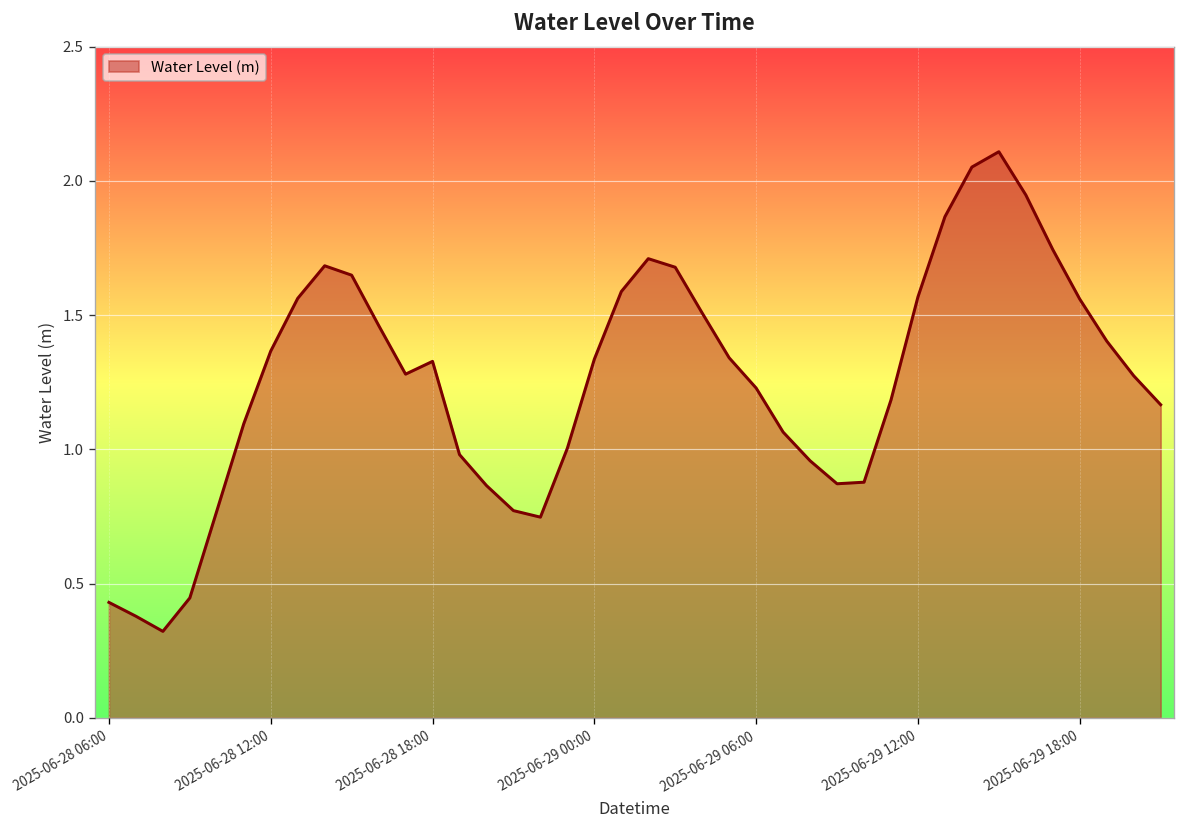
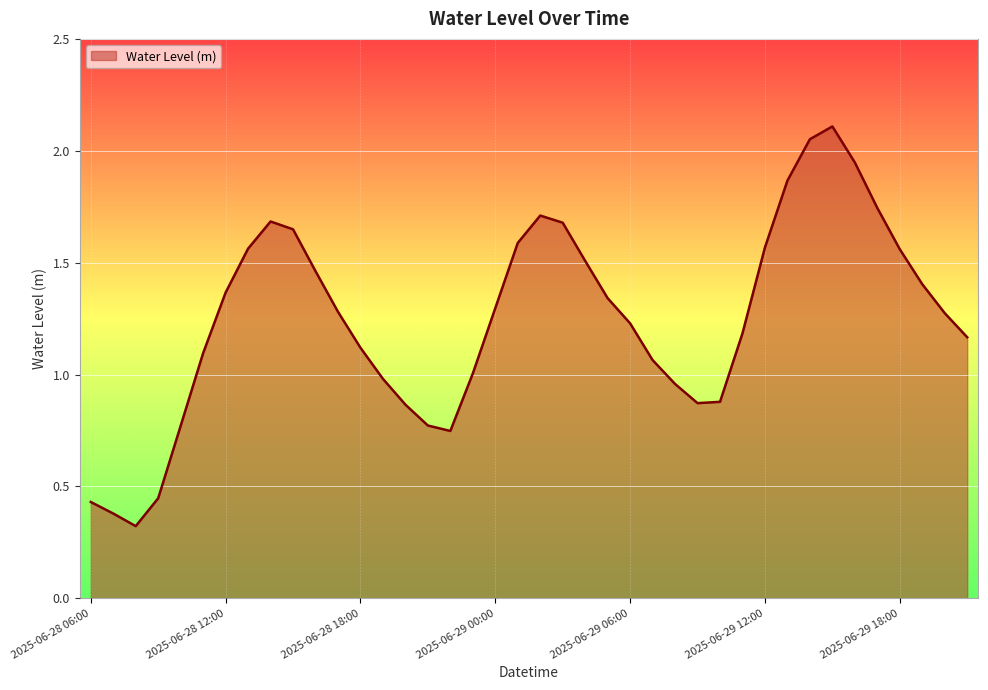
2025-06-28 18:00: 1.33 -> 1.12
2025-06-29 00:00: 1.34 -> 1.30
